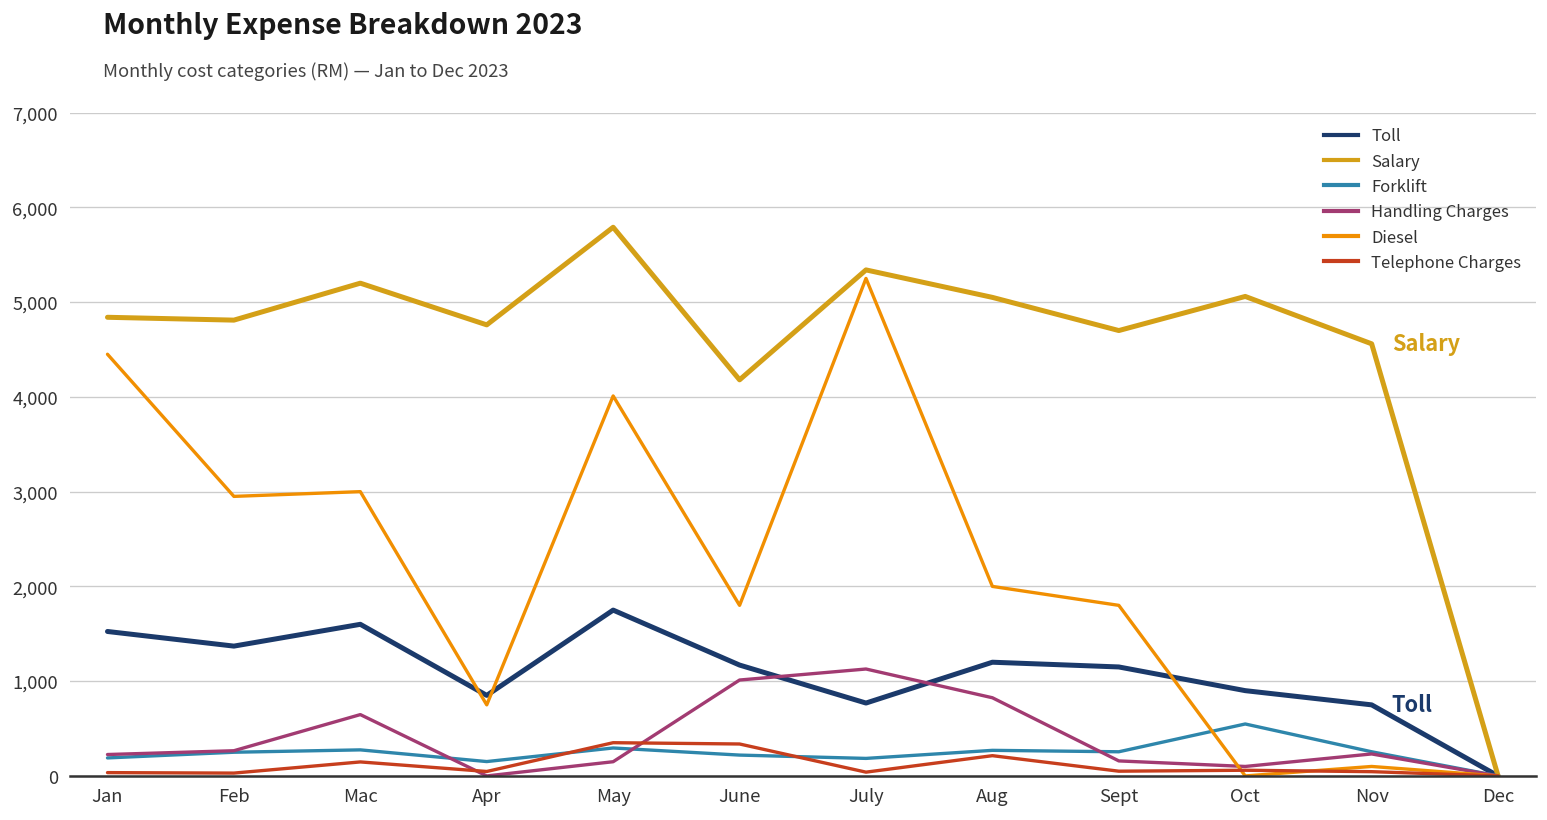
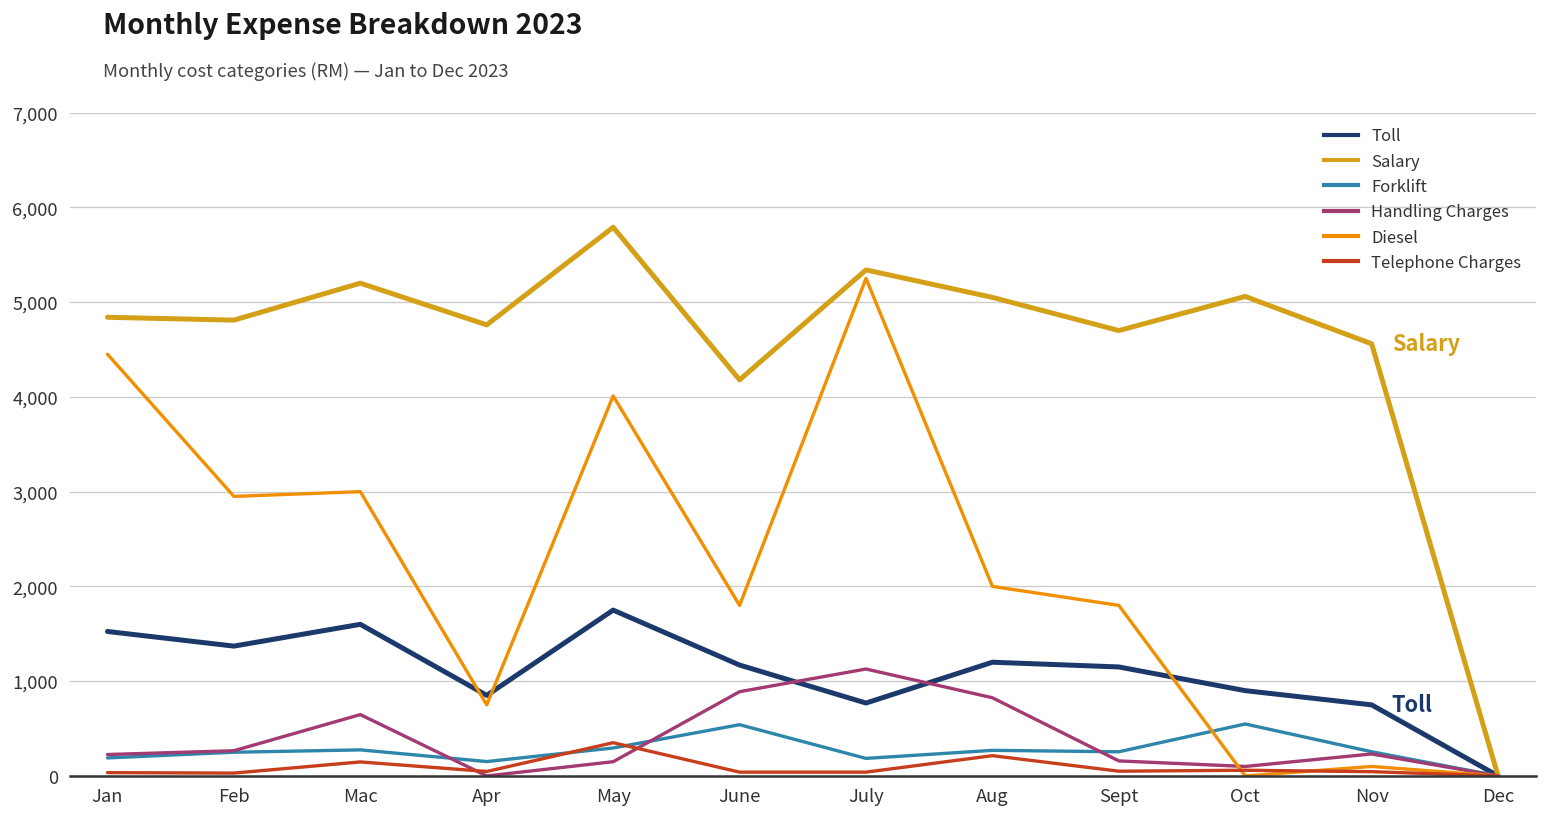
Forklift, June: 200 -> 500
Handling Charges, June: 1,000 -> 900
Telephone Charges, June: 300 -> 0
